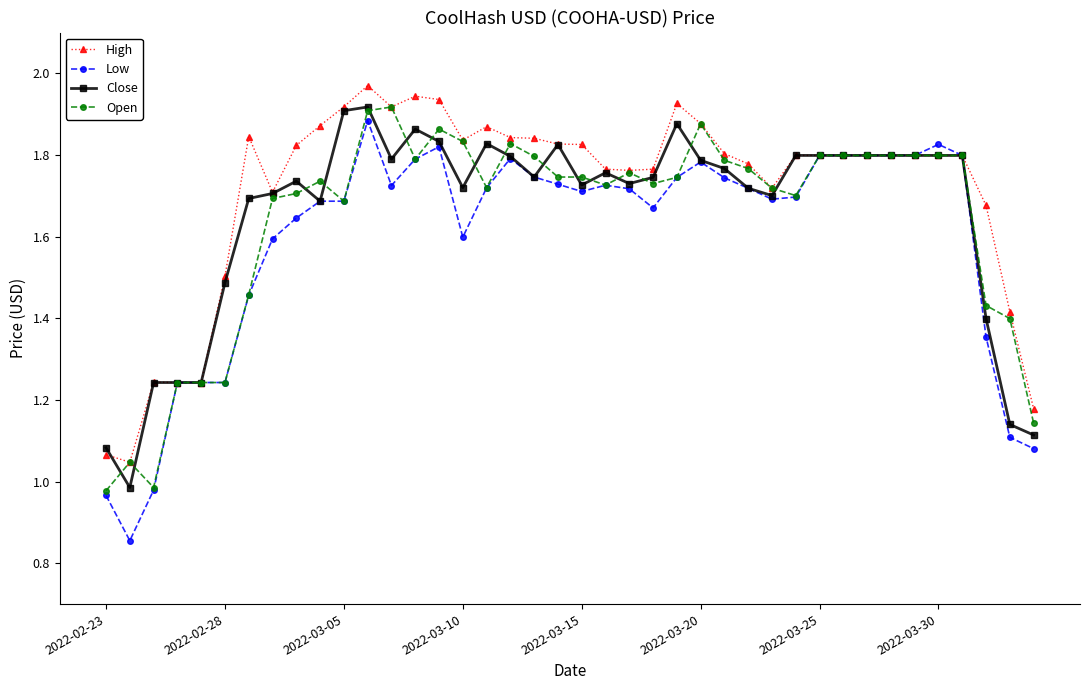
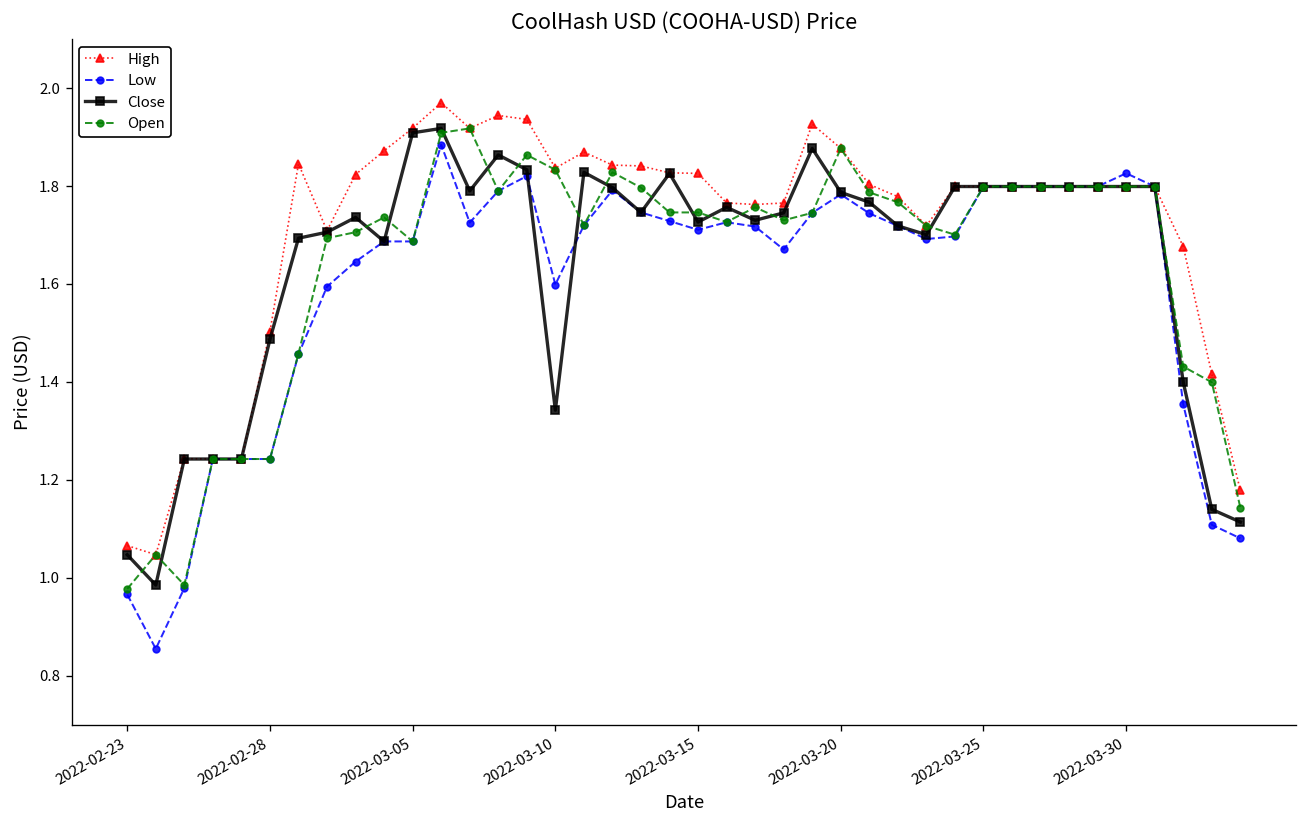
Close, 2022-02-23: 1.08 -> 1.05
Close, 2022-03-10: 1.72 -> 1.34
